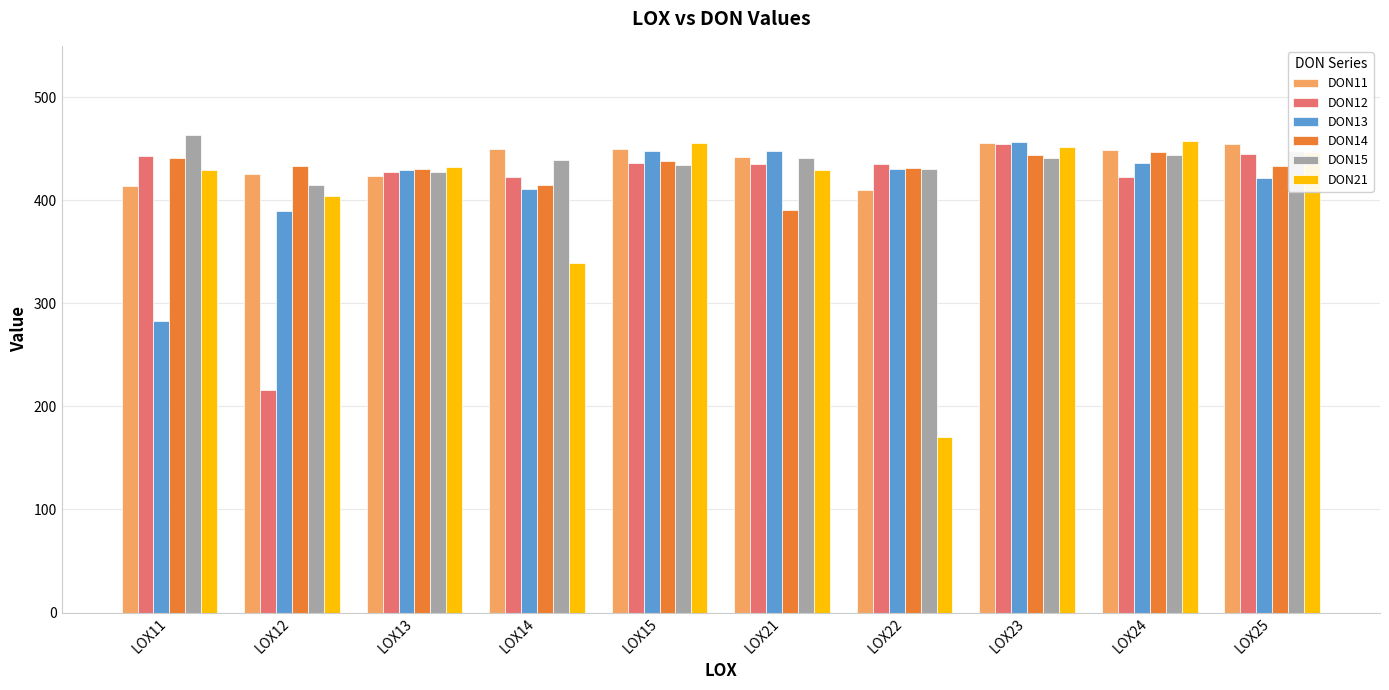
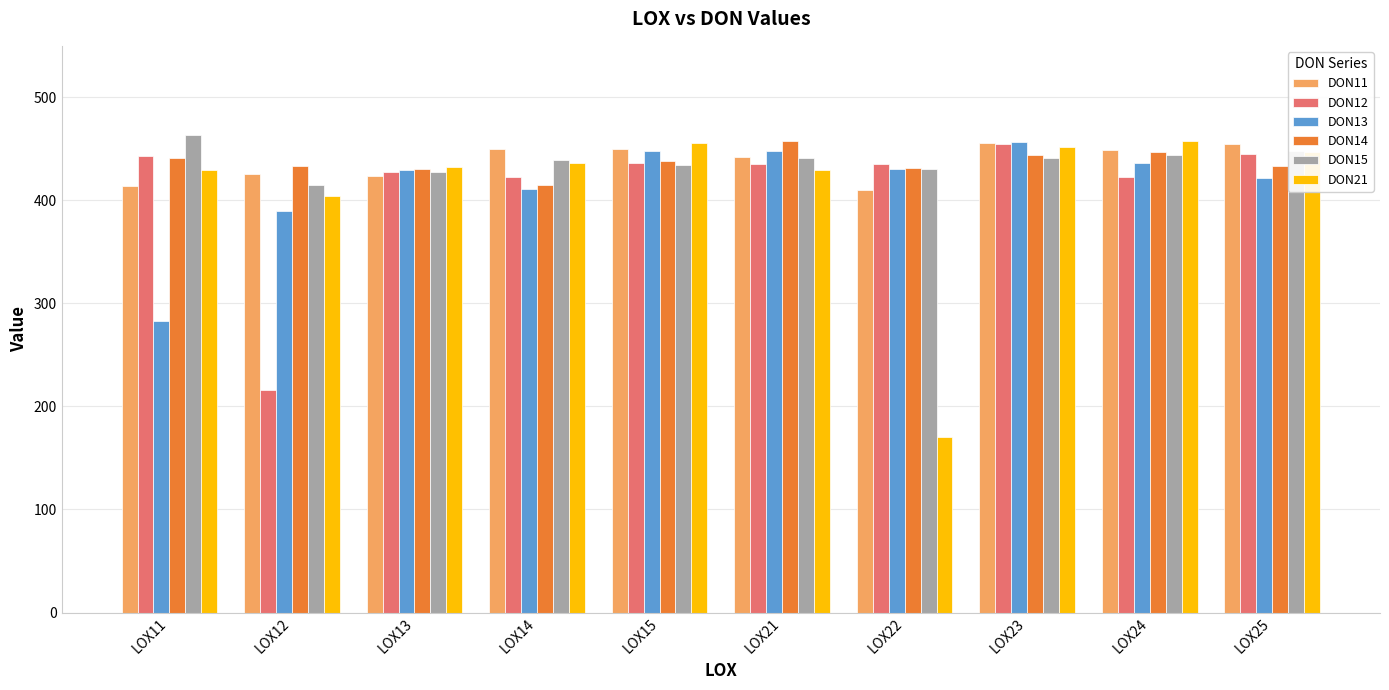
DON21, LOX14: 339 -> 436
DON14, LOX21: 391 -> 457
